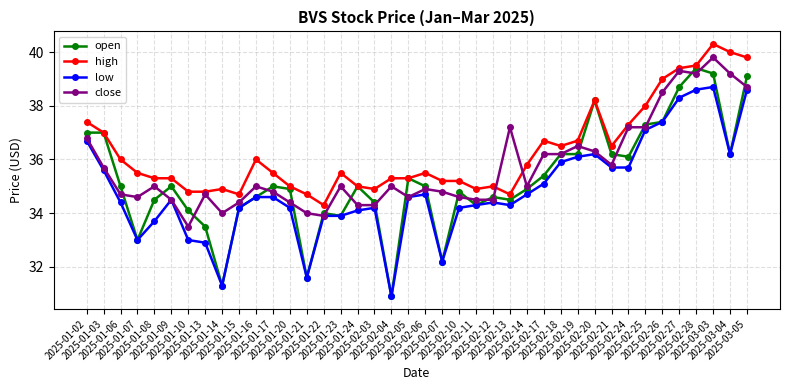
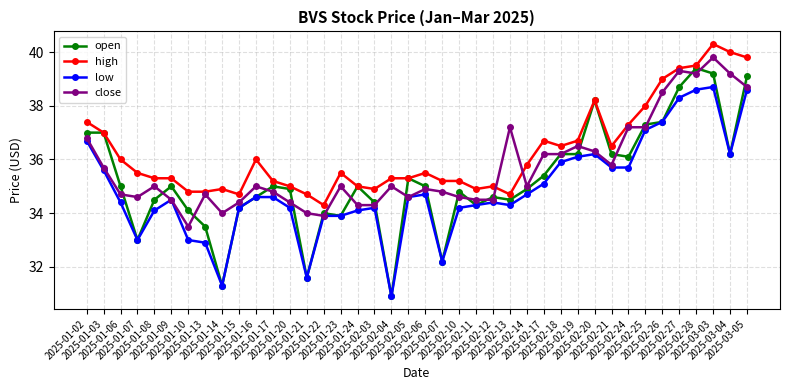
low, 2025-01-08: 33.7 -> 34.1
high, 2025-01-17: 35.5 -> 35.2
